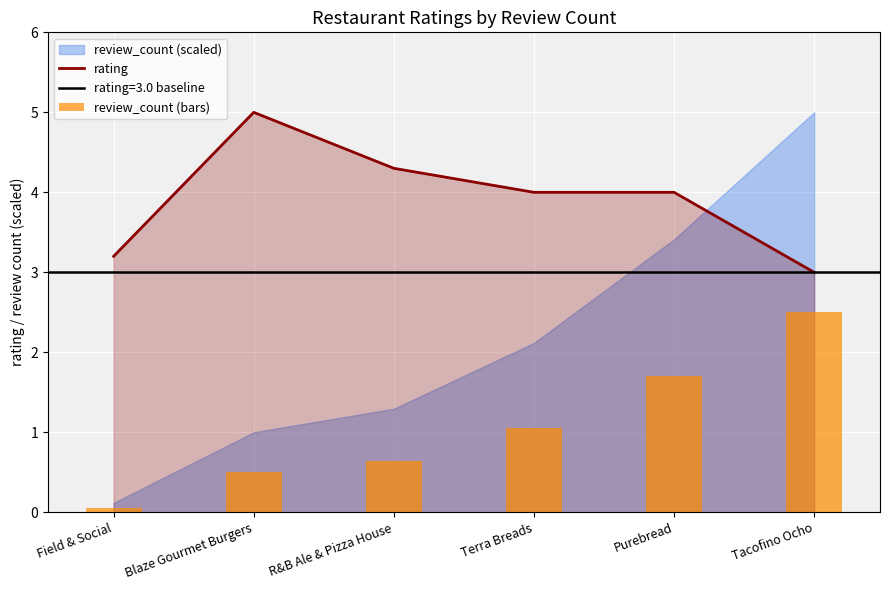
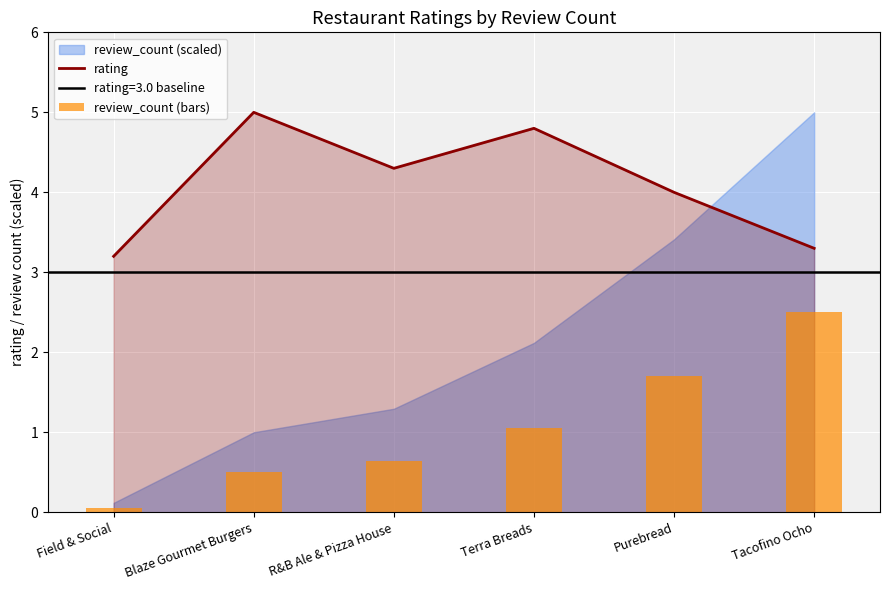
rating, Terra Breads: 4.0 -> 4.8
rating, Tacofino Ocho: 3.0 -> 3.3
